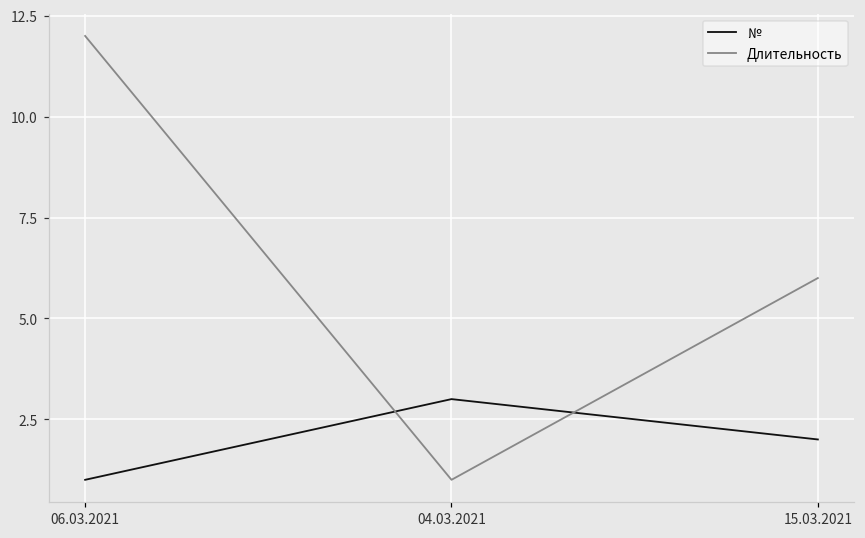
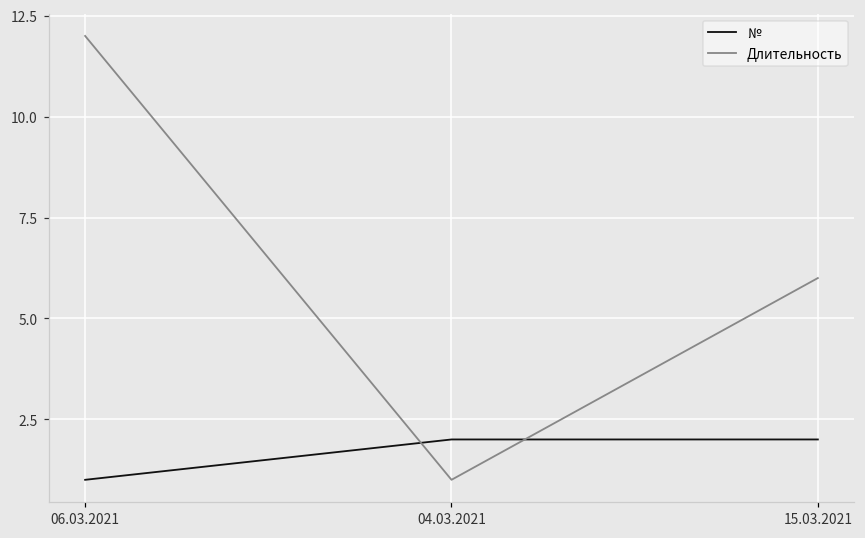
№, 04.03.2021: 3 -> 2
